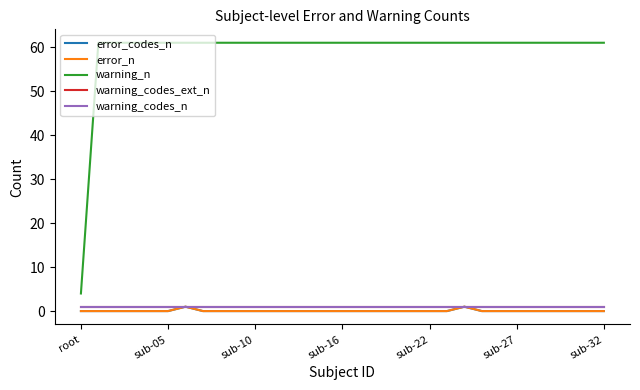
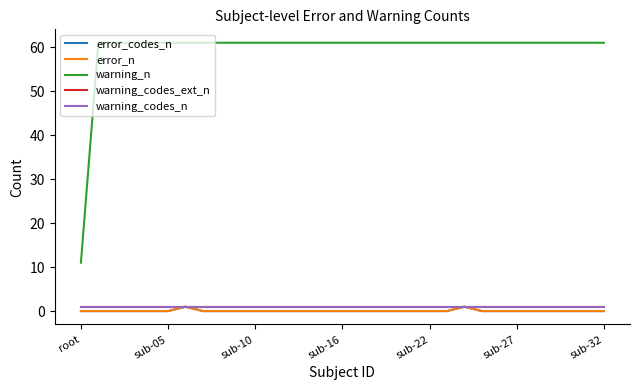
warning_n, root: 4 -> 11
